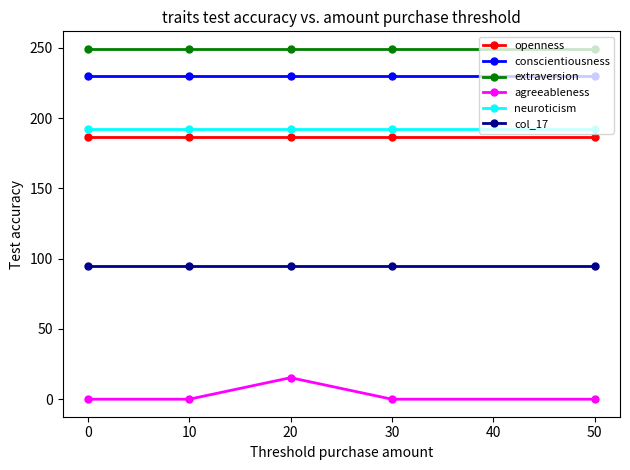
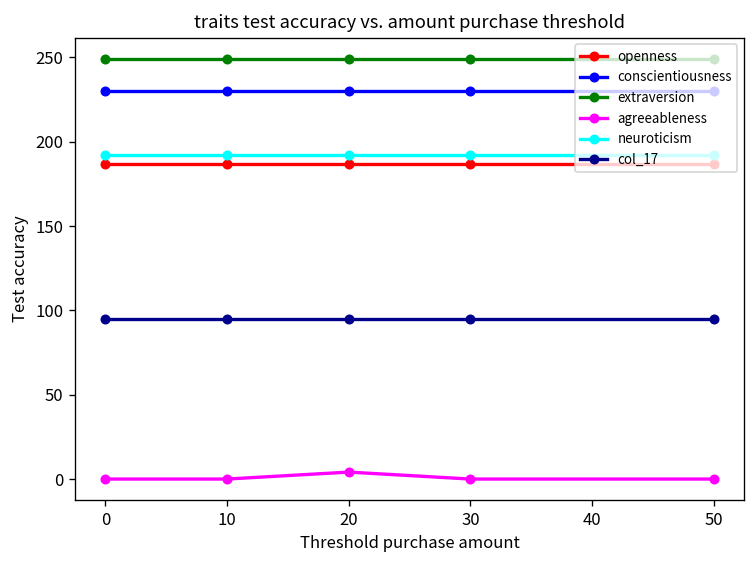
agreeableness, 20: 15 -> 4
